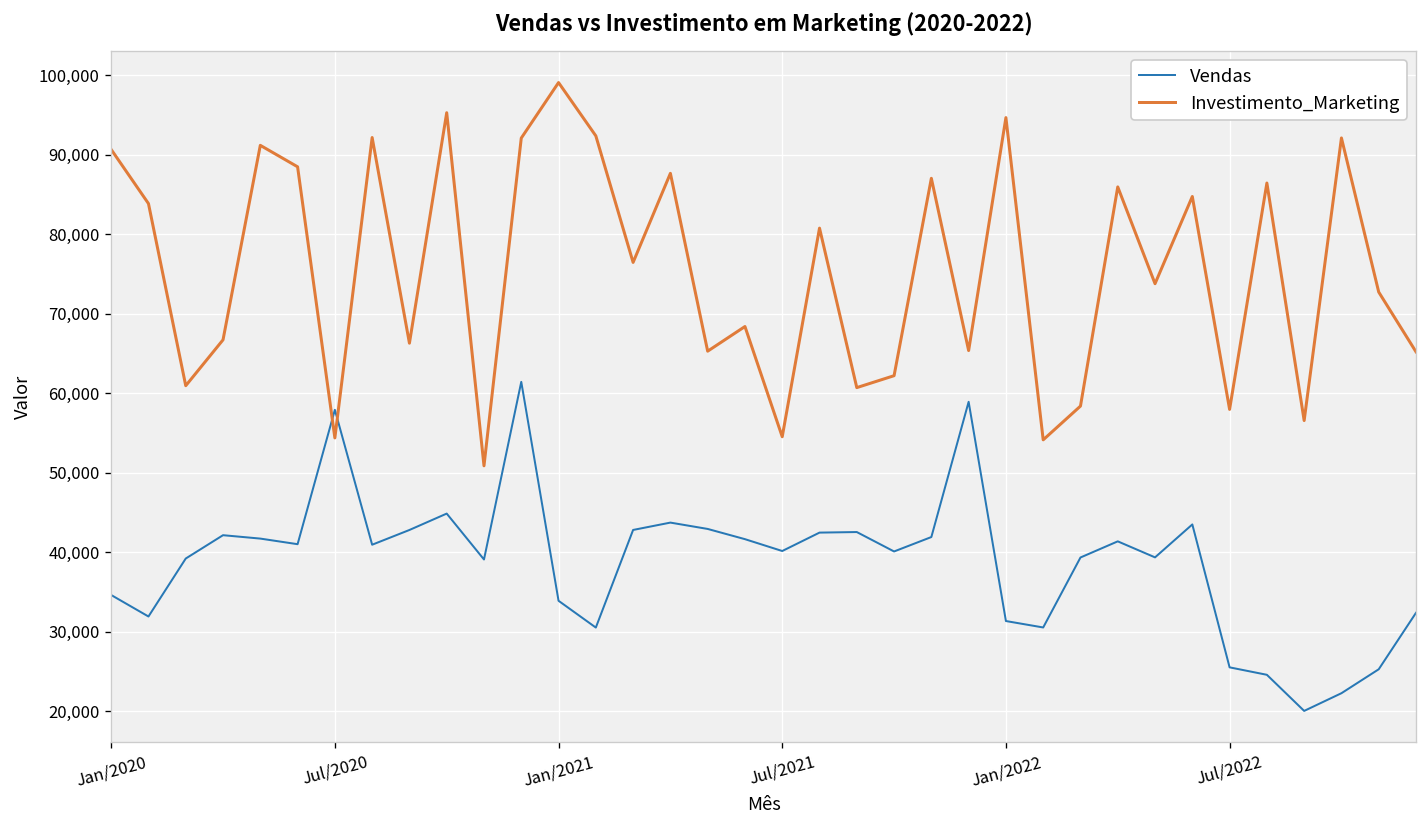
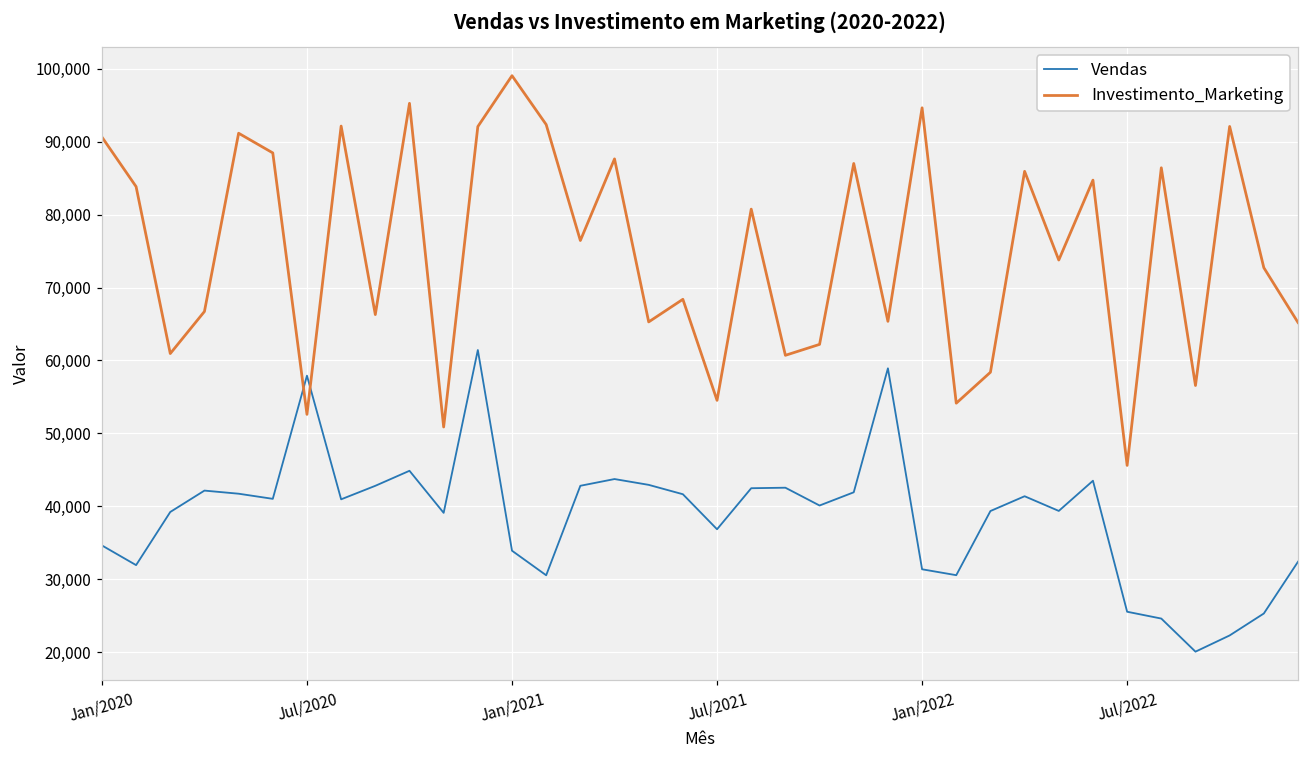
Investimento_Marketing, Jul/2020: 54,000 -> 53,000
Vendas, Jul/2021: 40,000 -> 37,000
Investimento_Marketing, Jul/2022: 58,000 -> 46,000
